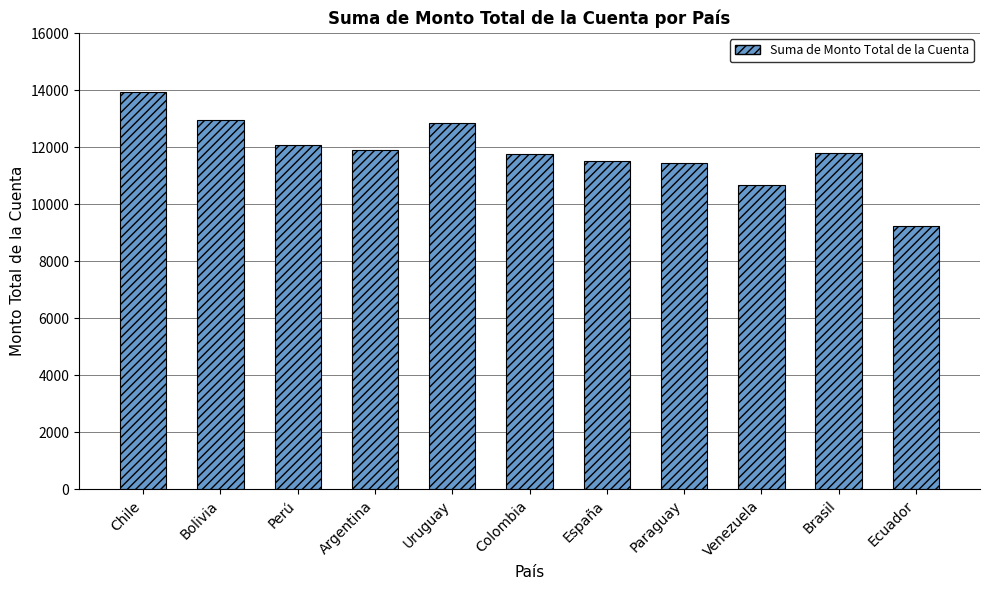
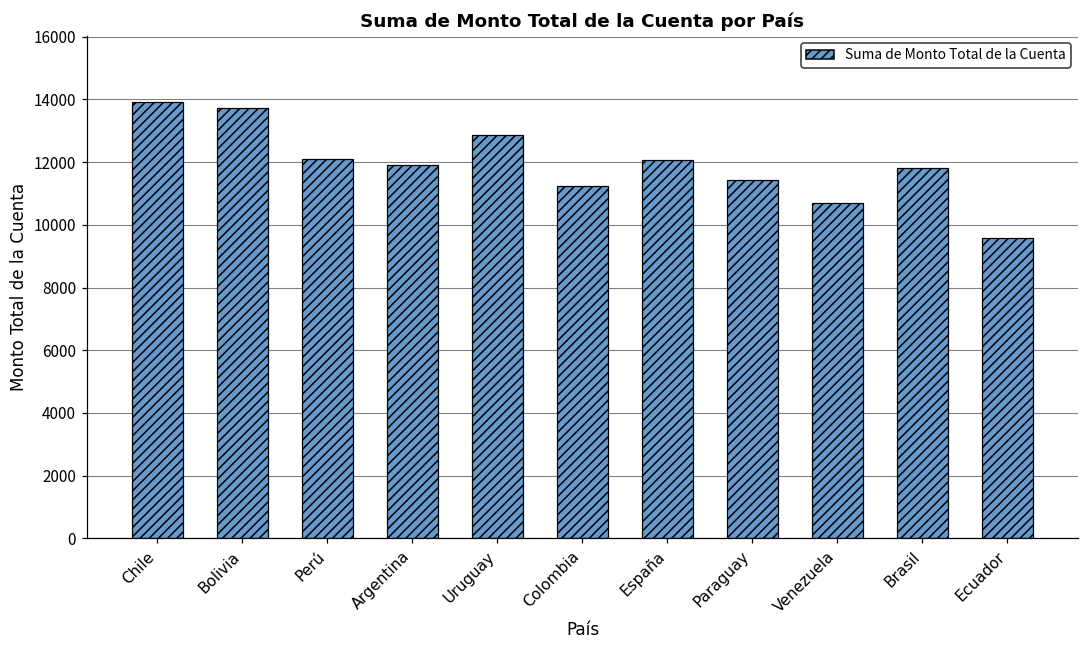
Bolivia: 12900 -> 13700
Colombia: 11800 -> 11200
España: 11500 -> 12100
Ecuador: 9200 -> 9600
